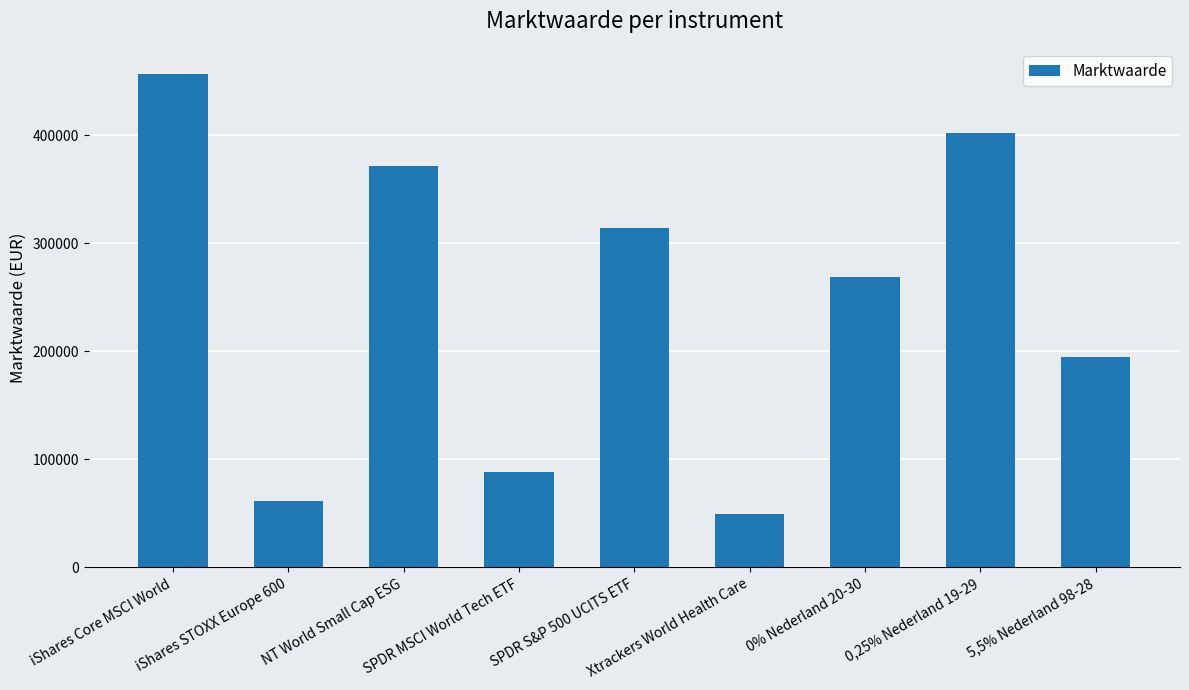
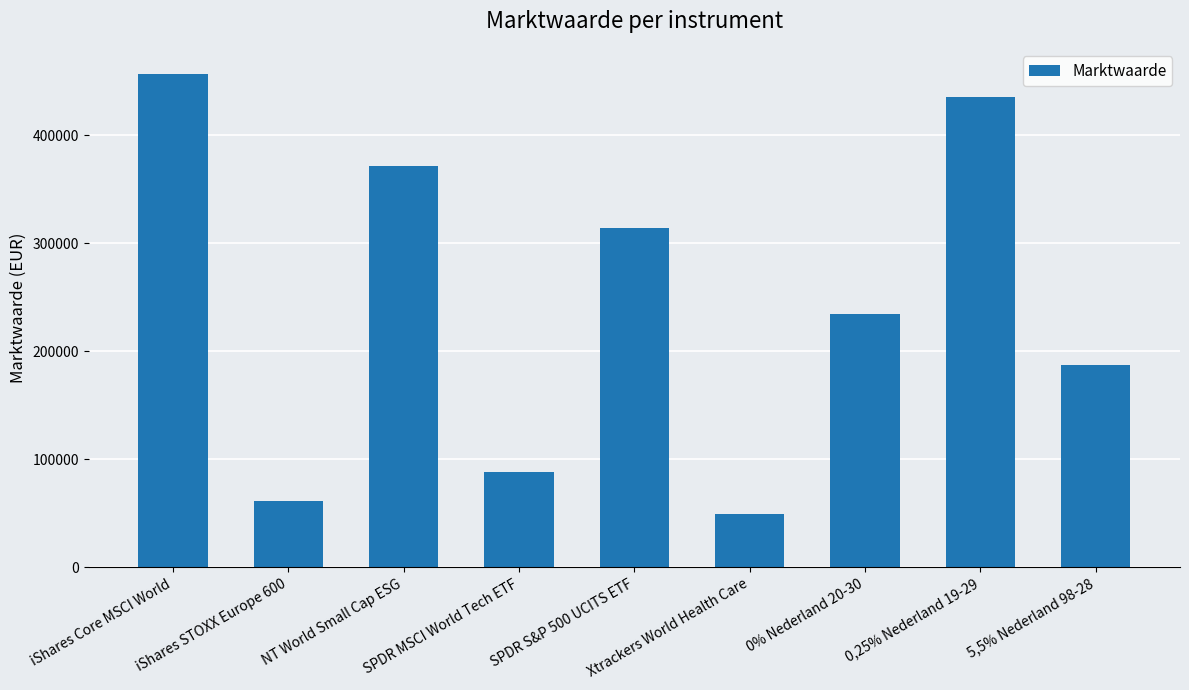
0% Nederland 20-30: 268000 -> 235000
0,25% Nederland 19-29: 402000 -> 436000
5,5% Nederland 98-28: 195000 -> 187000
